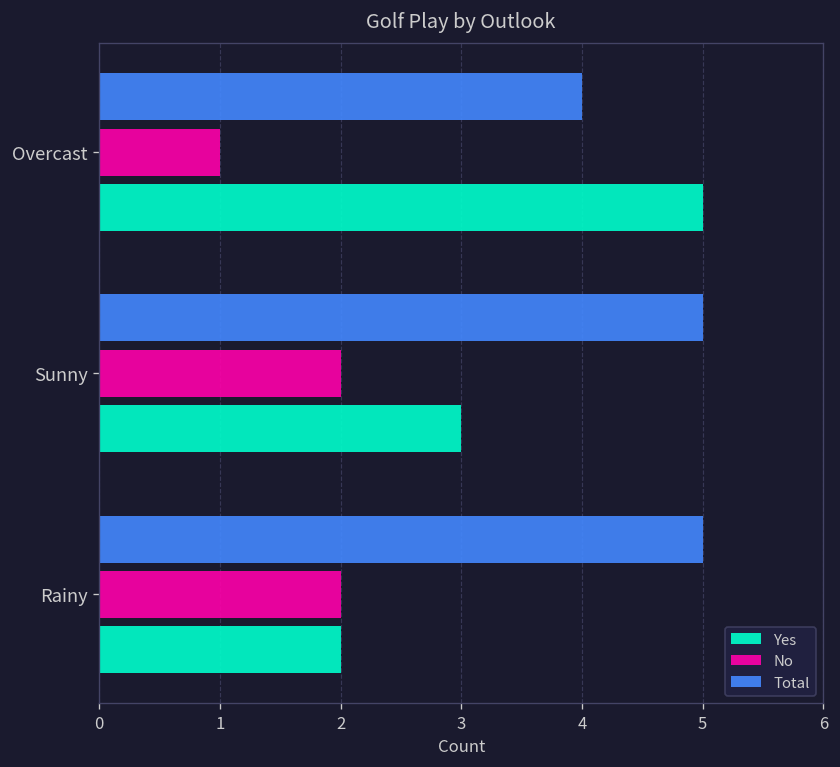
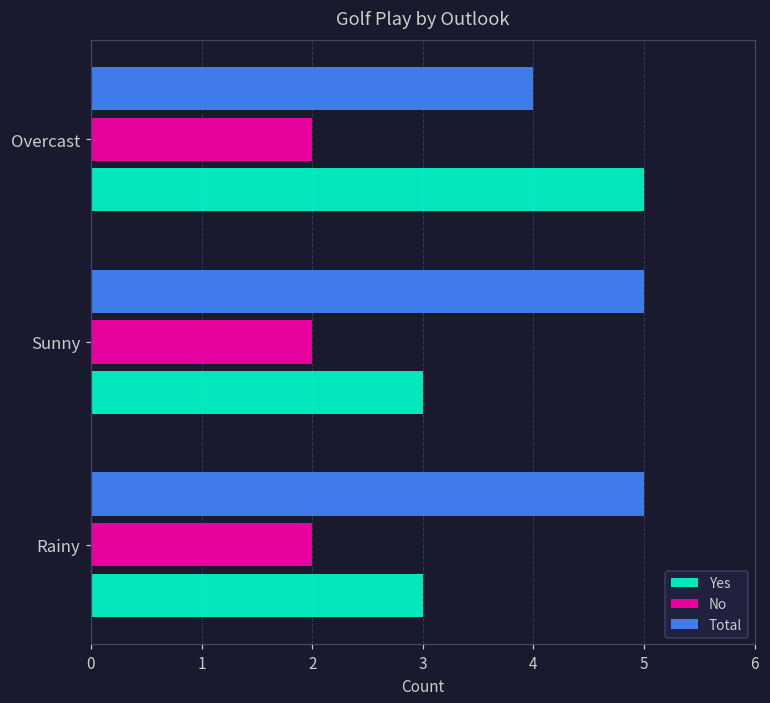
No, Overcast: 1 -> 2
Yes, Rainy: 2 -> 3
